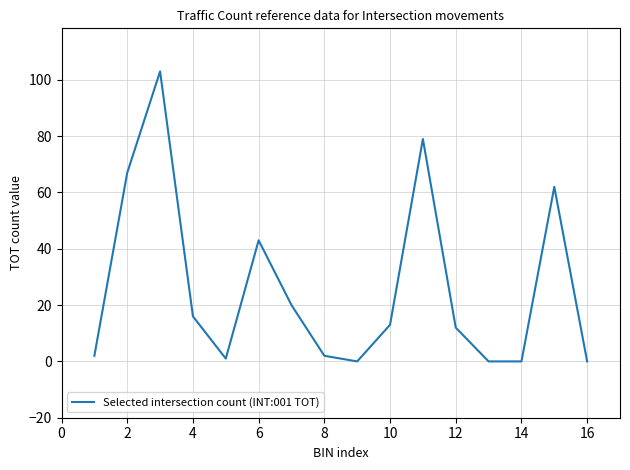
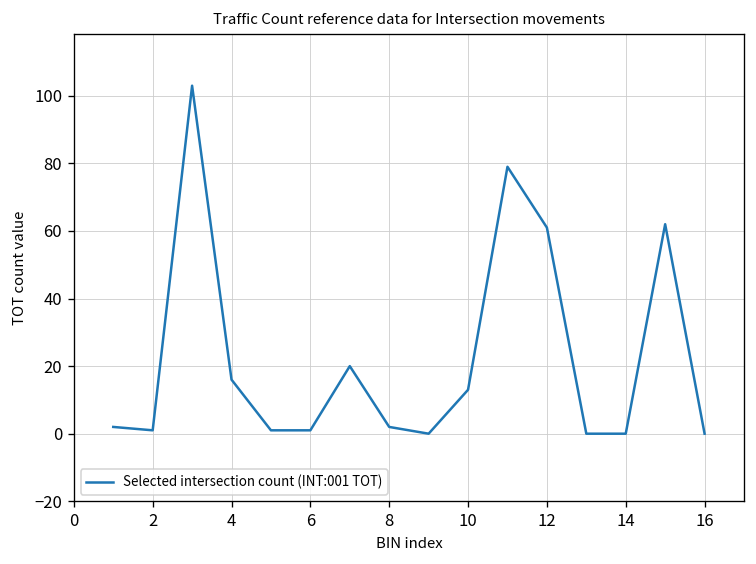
2: 67 -> 1
6: 43 -> 1
12: 12 -> 61
